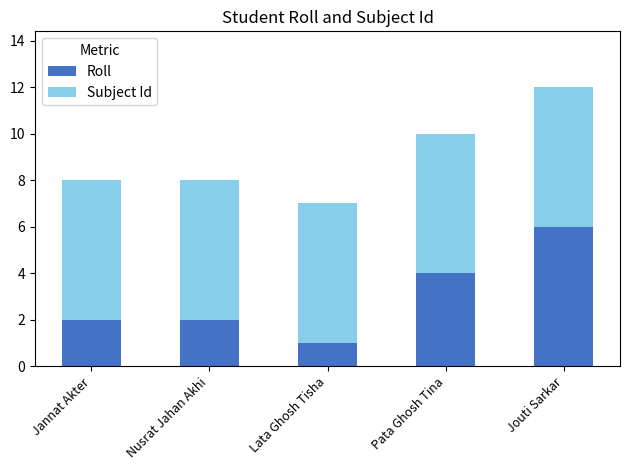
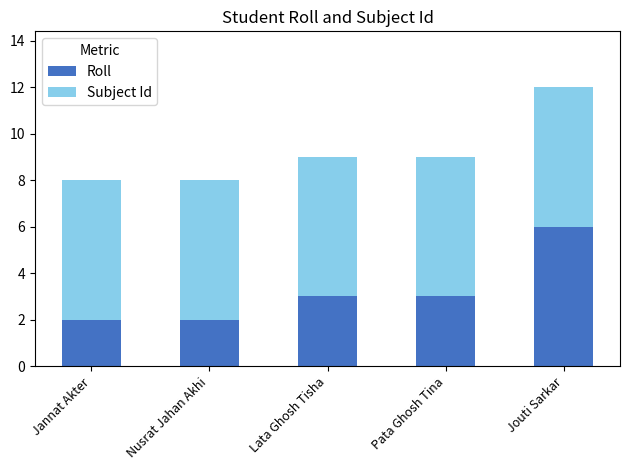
Roll, Lata Ghosh Tisha: 1 -> 3
Roll, Pata Ghosh Tina: 4 -> 3
